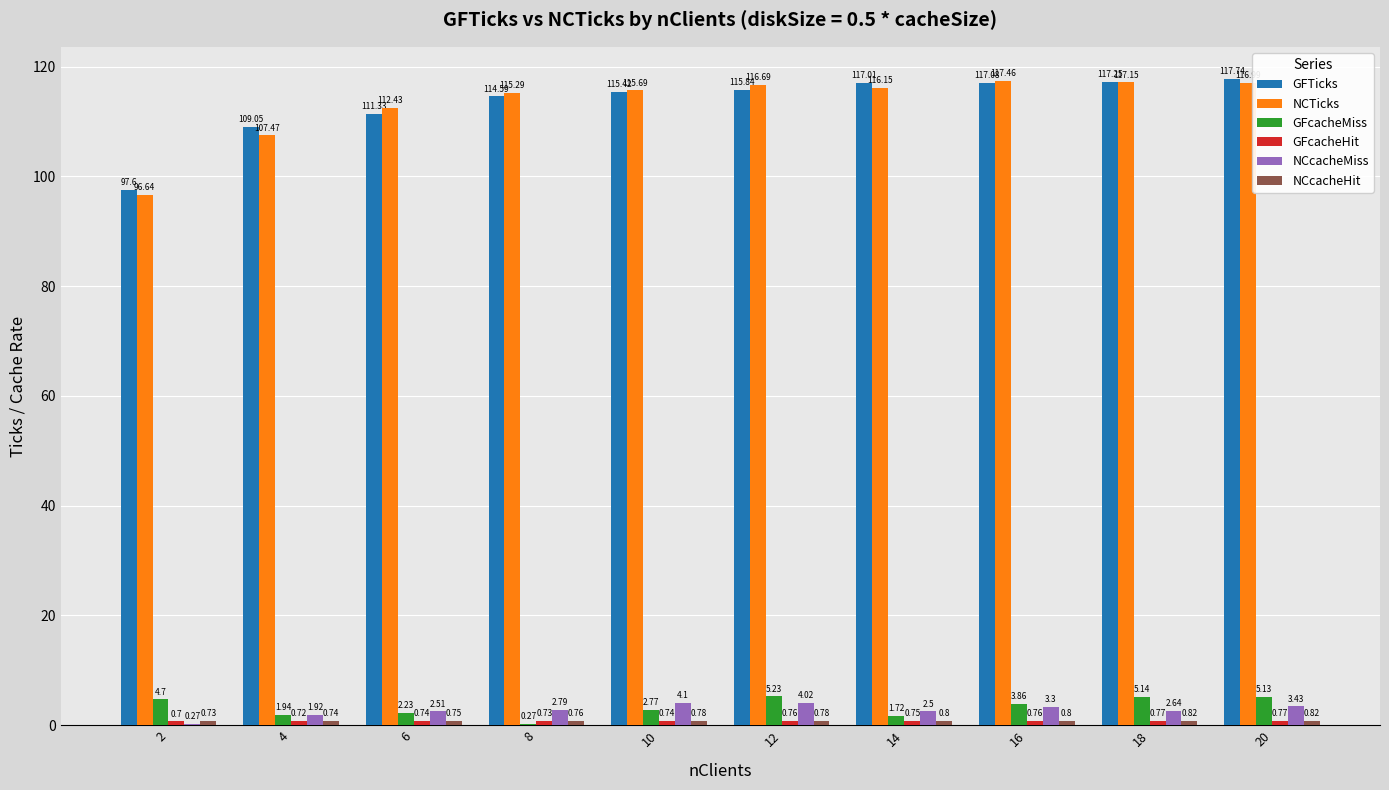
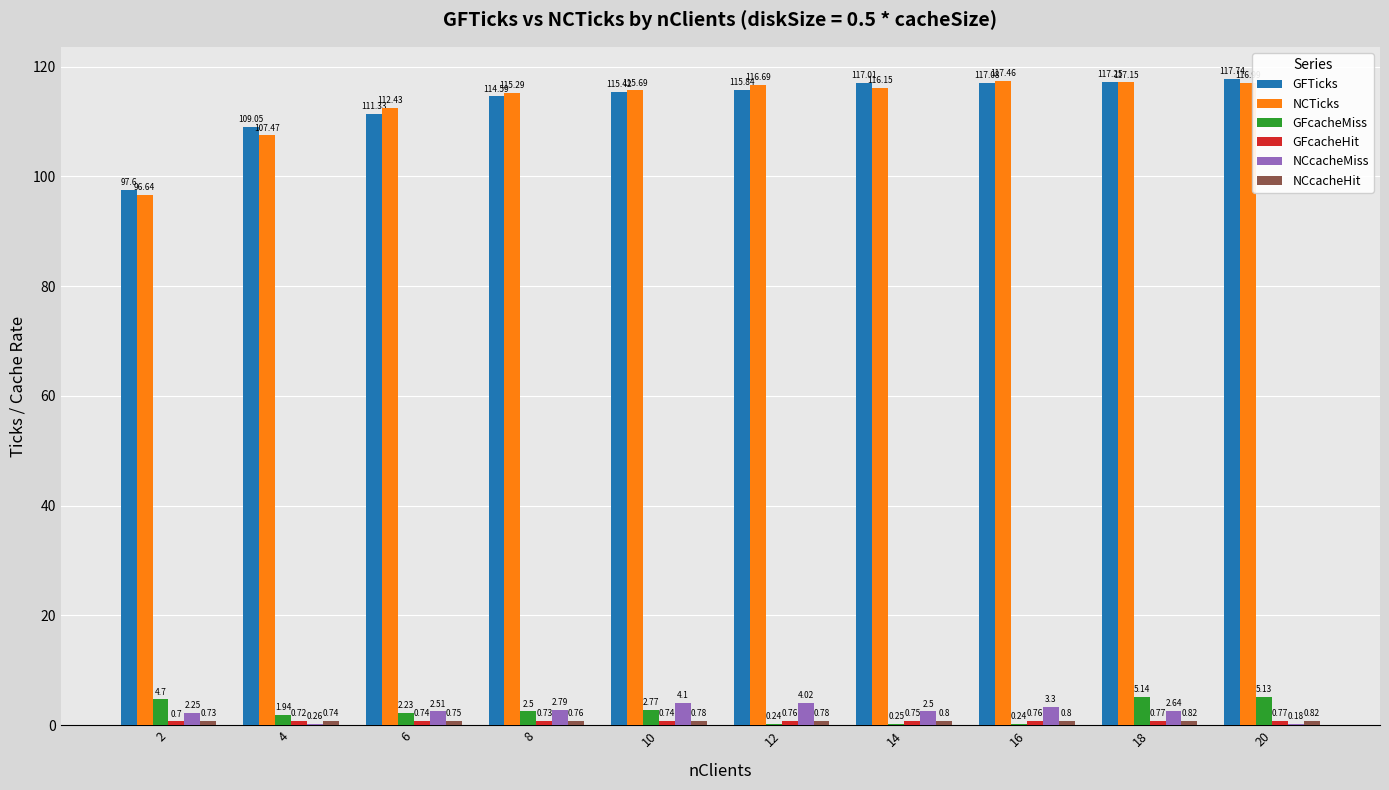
NCcacheMiss, 2: 0.27 -> 2.25
NCcacheMiss, 4: 1.92 -> 0.26
GFcacheMiss, 8: 0.27 -> 2.5
GFcacheMiss, 12: 5.23 -> 0.24
GFcacheMiss, 14: 1.72 -> 0.25
GFcacheMiss, 16: 3.86 -> 0.24
NCcacheMiss, 20: 3.43 -> 0.18
